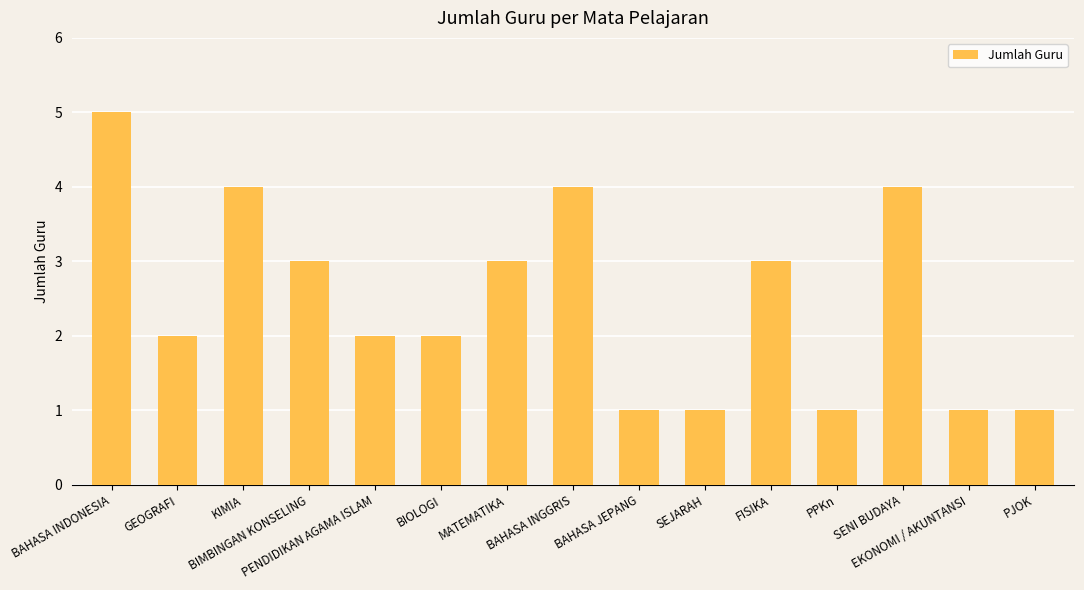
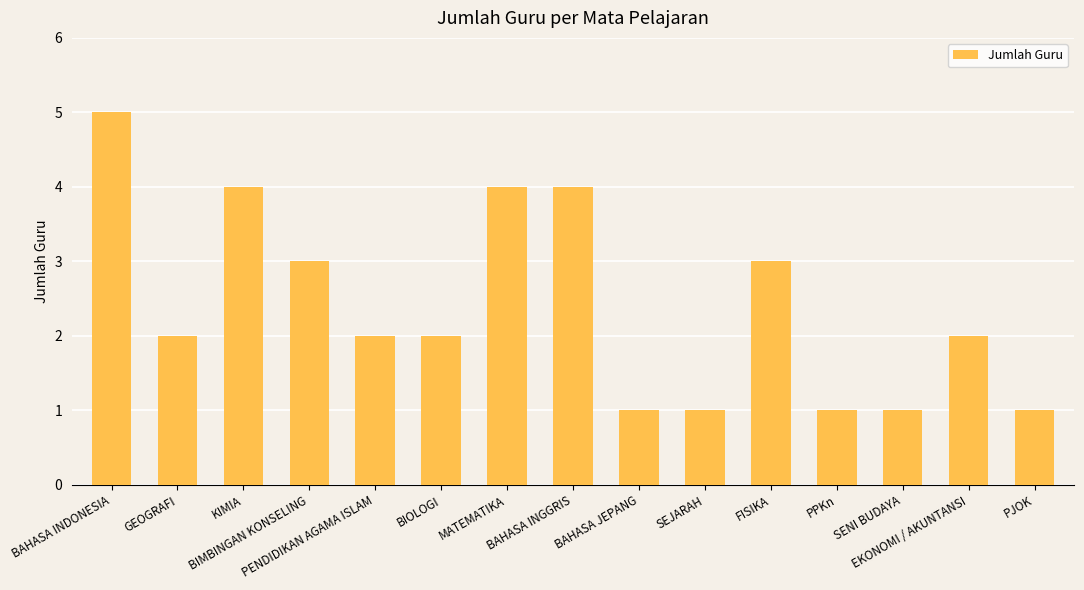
MATEMATIKA: 3 -> 4
SENI BUDAYA: 4 -> 1
EKONOMI / AKUNTANSI: 1 -> 2
